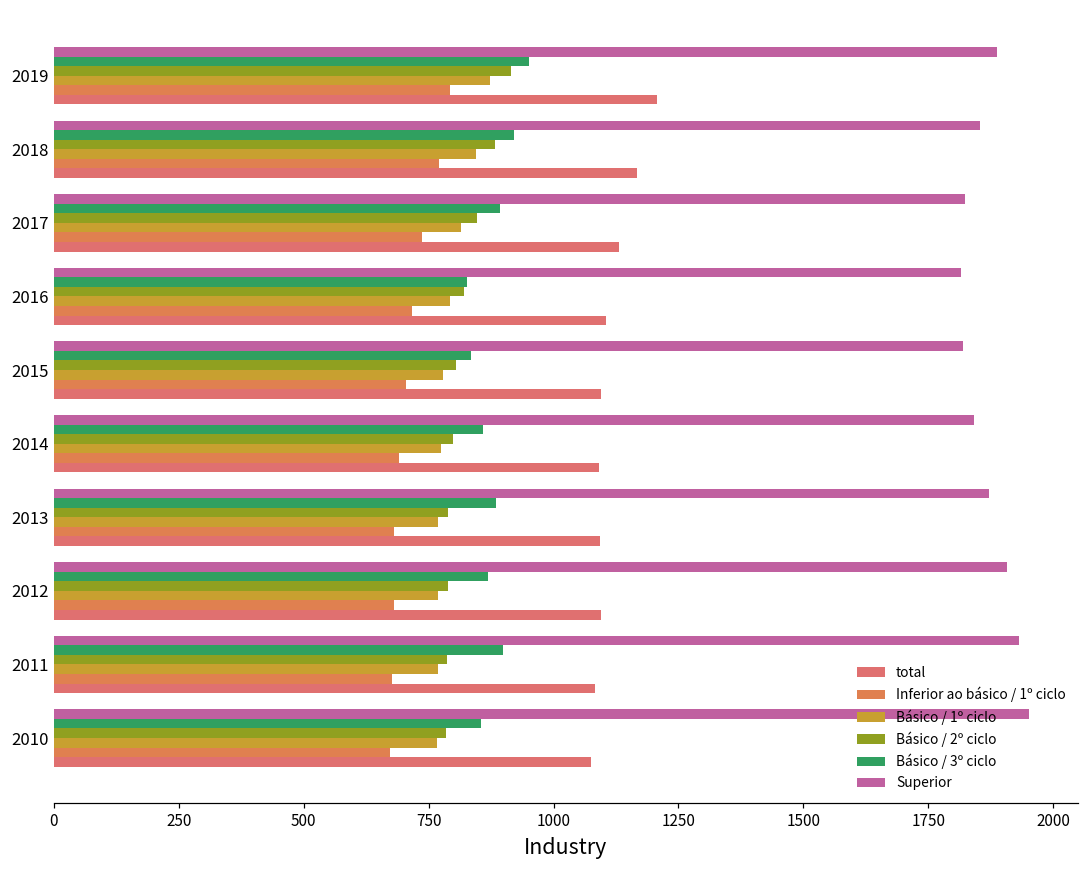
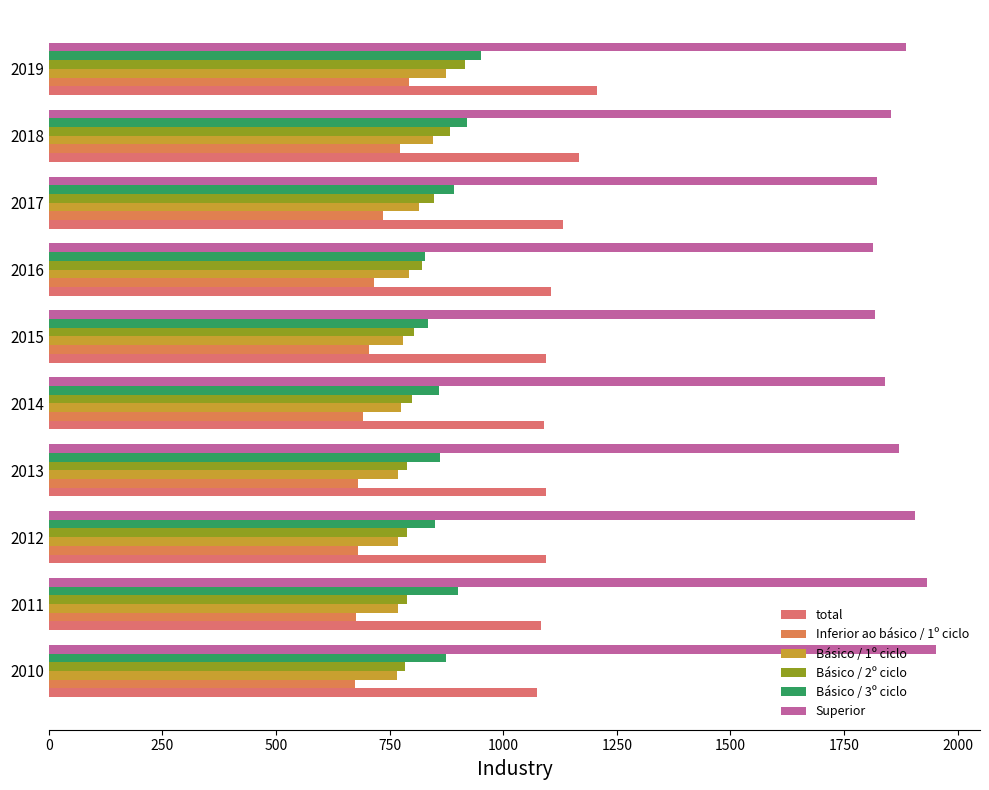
Básico / 3º ciclo, 2013: 880 -> 860
Básico / 3º ciclo, 2012: 870 -> 850
Básico / 3º ciclo, 2010: 850 -> 870
